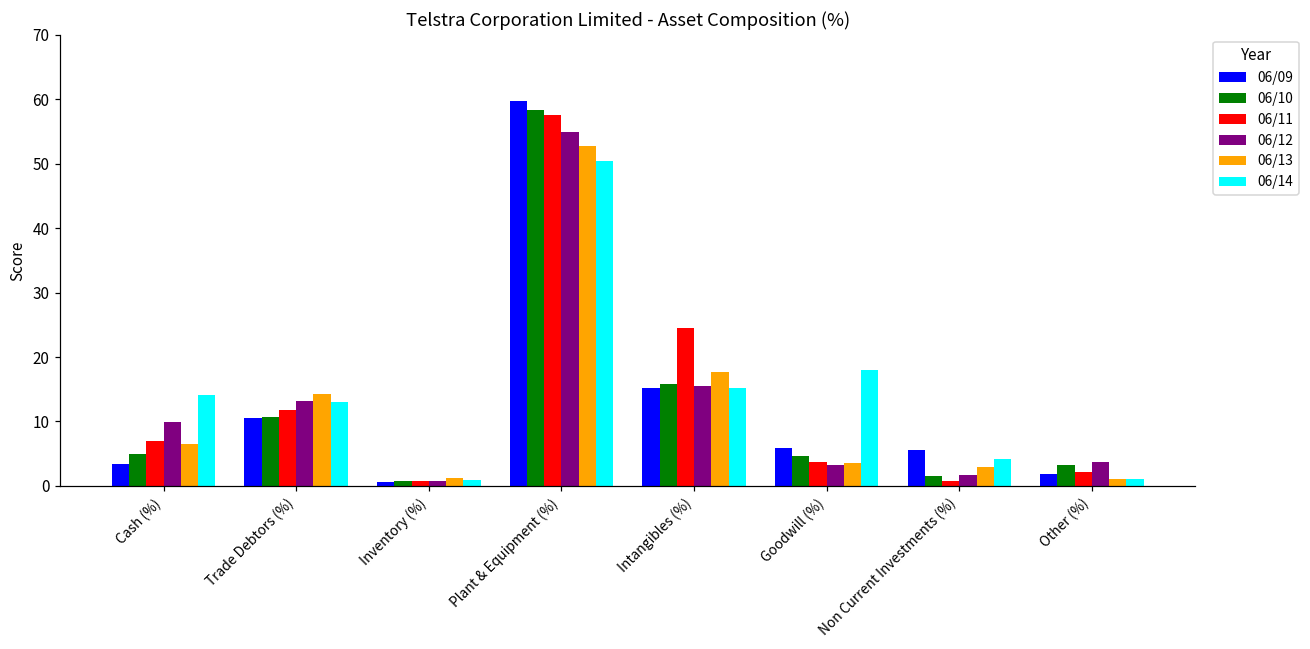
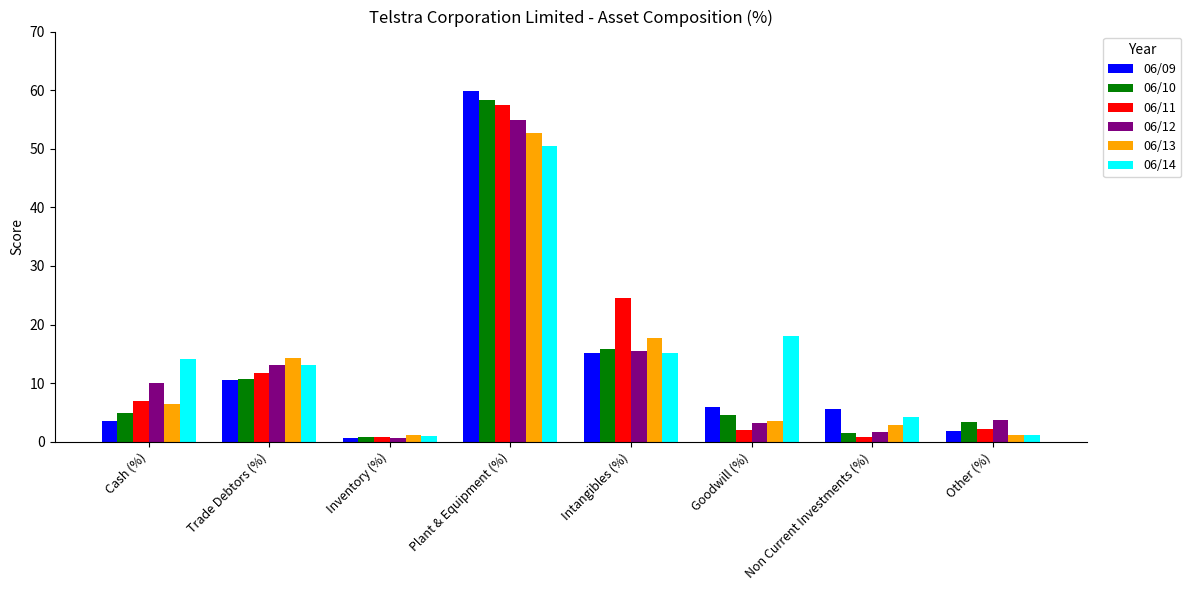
06/11, Goodwill (%): 4 -> 2
